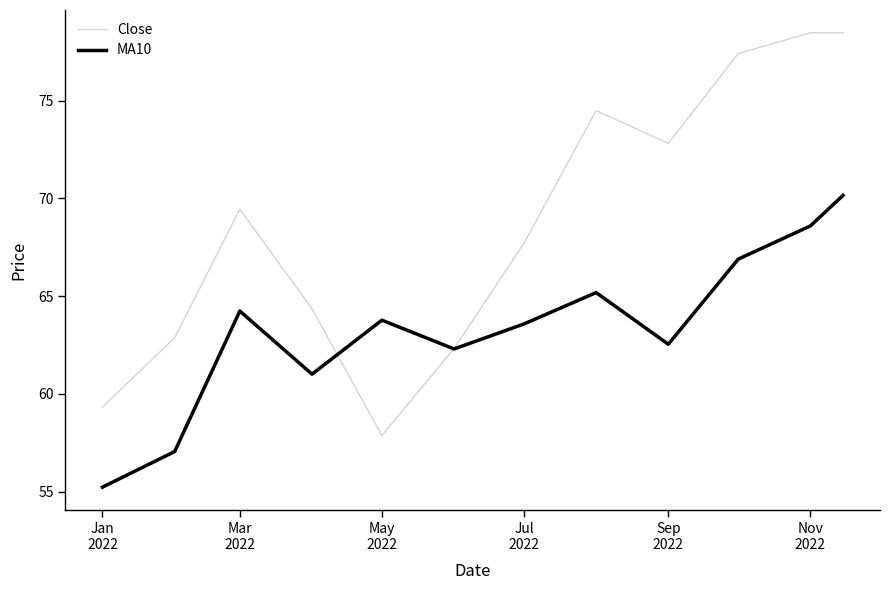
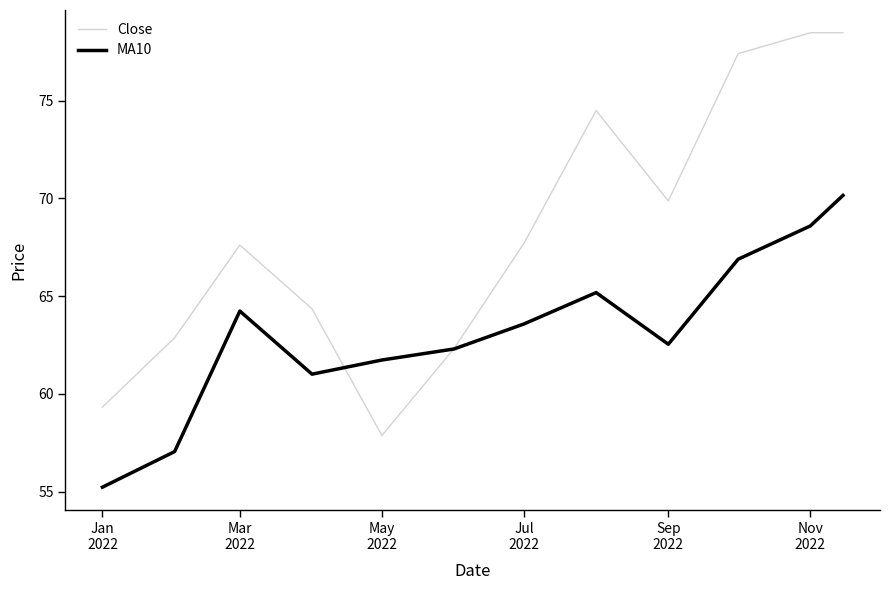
Close, Mar 2022: 69.4 -> 67.6
MA10, May 2022: 63.8 -> 61.7
Close, Sep 2022: 72.8 -> 69.9
